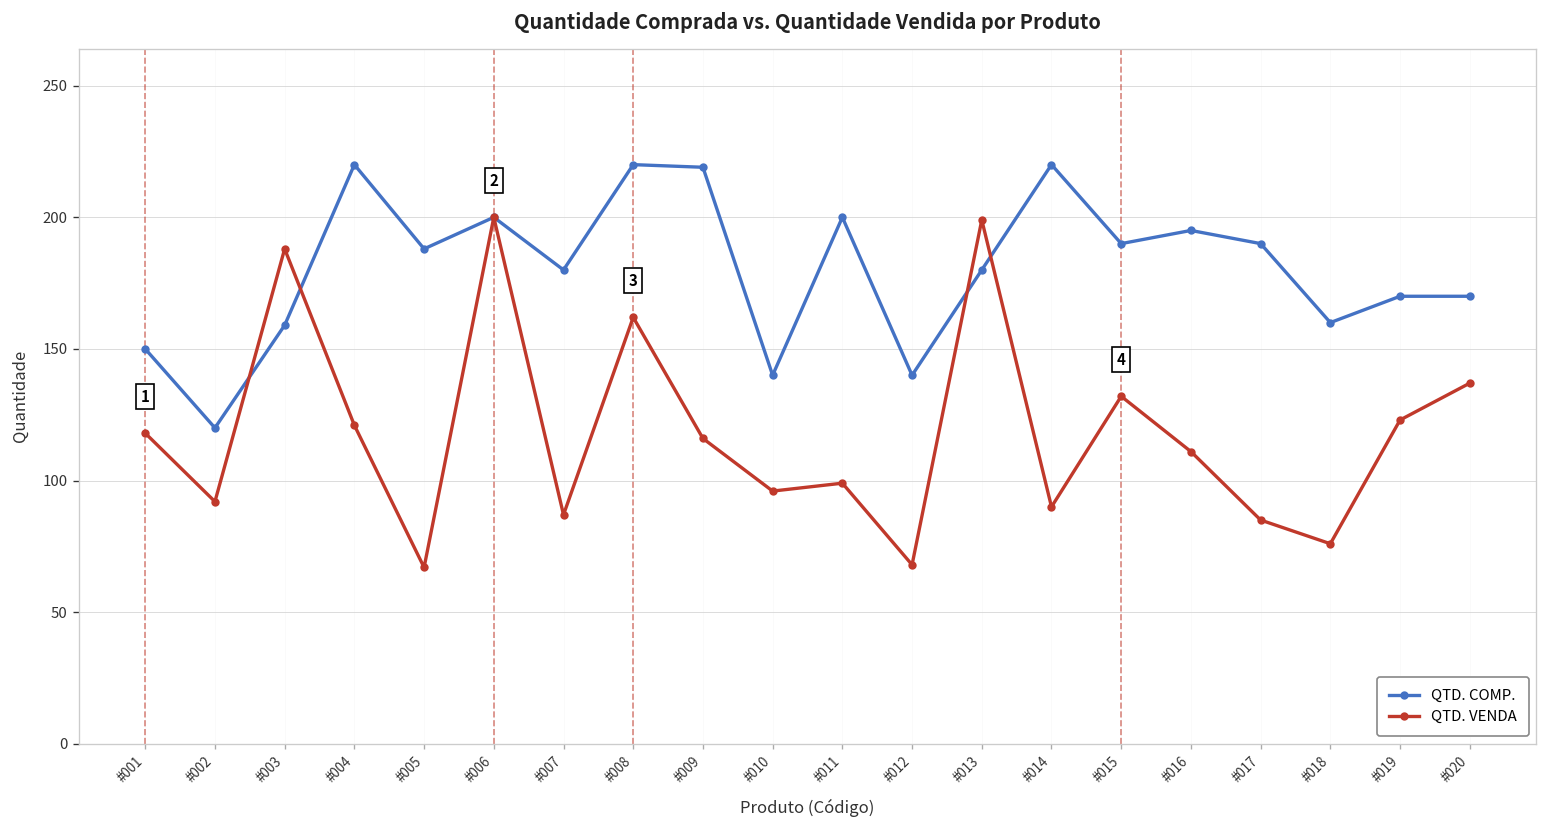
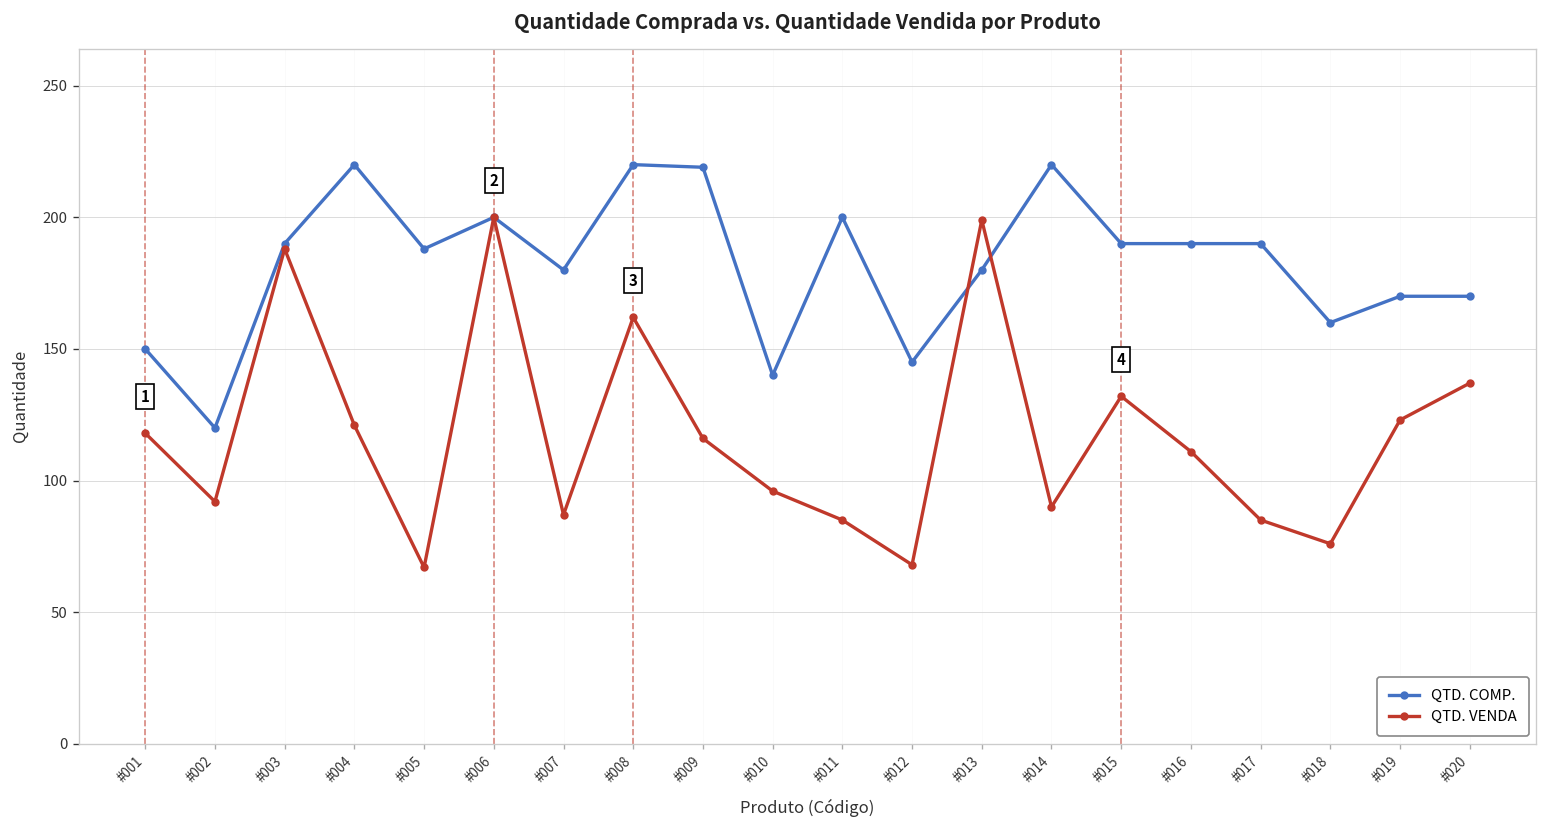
QTD. COMP., #003: 159 -> 190
QTD. VENDA, #011: 99 -> 85
QTD. COMP., #012: 140 -> 145
QTD. COMP., #016: 195 -> 190
